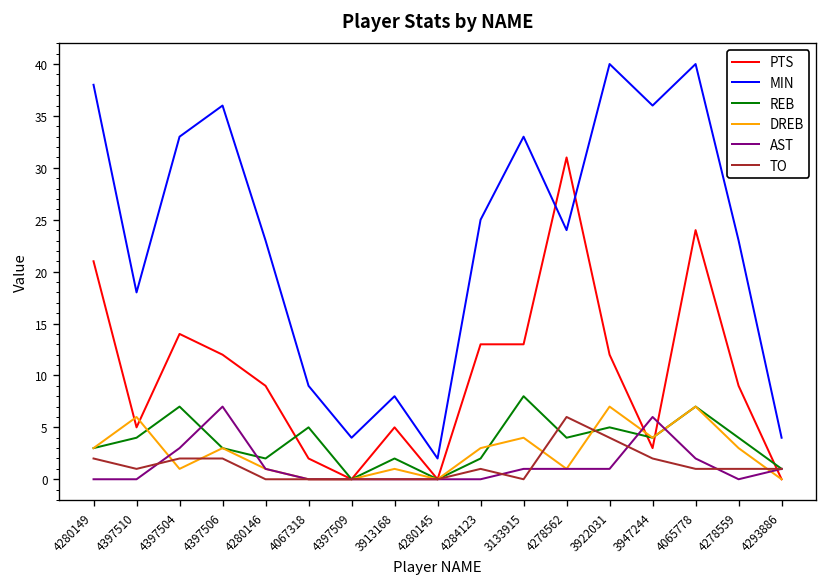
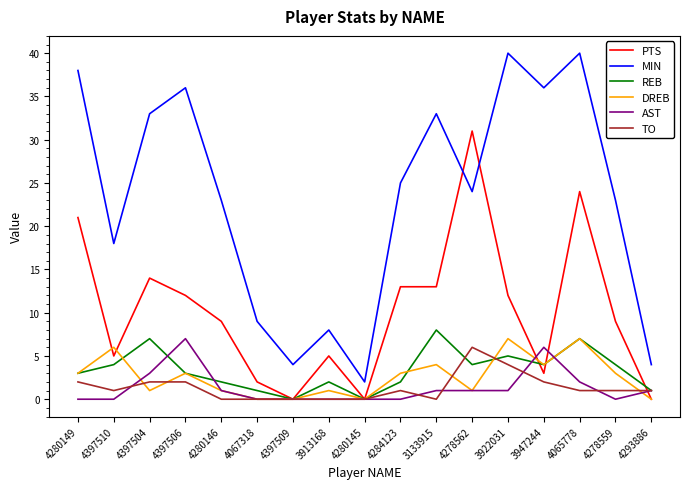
REB, 4067318: 5 -> 1
